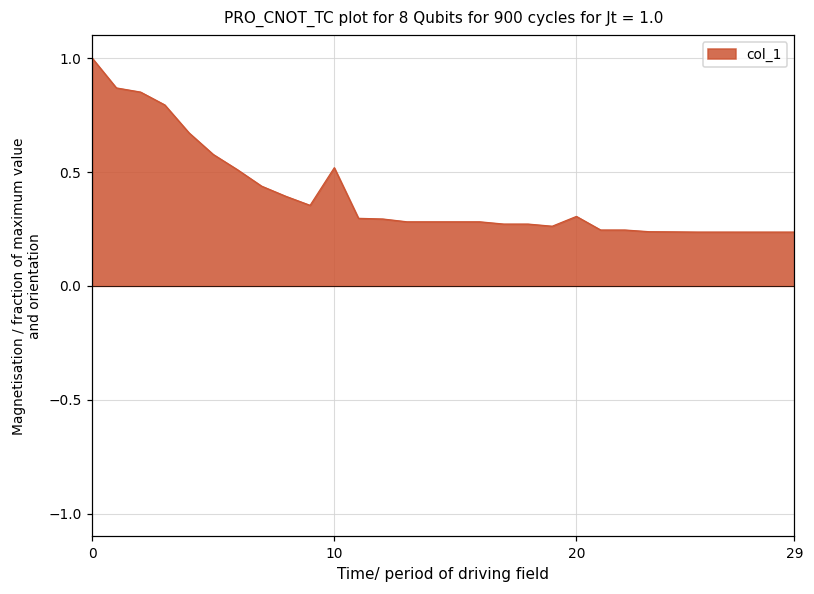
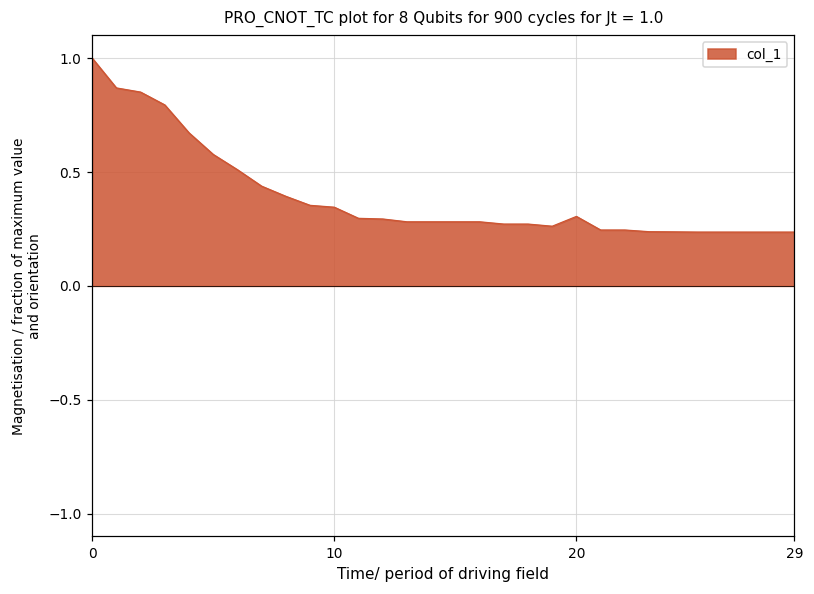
10: 0.52 -> 0.35
